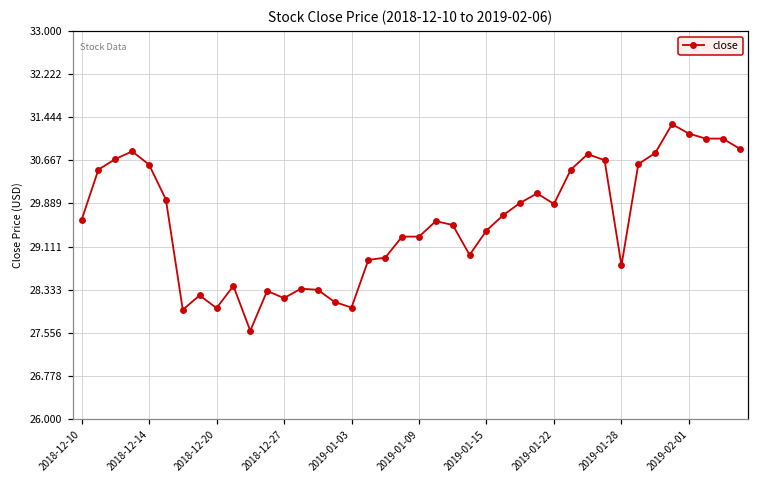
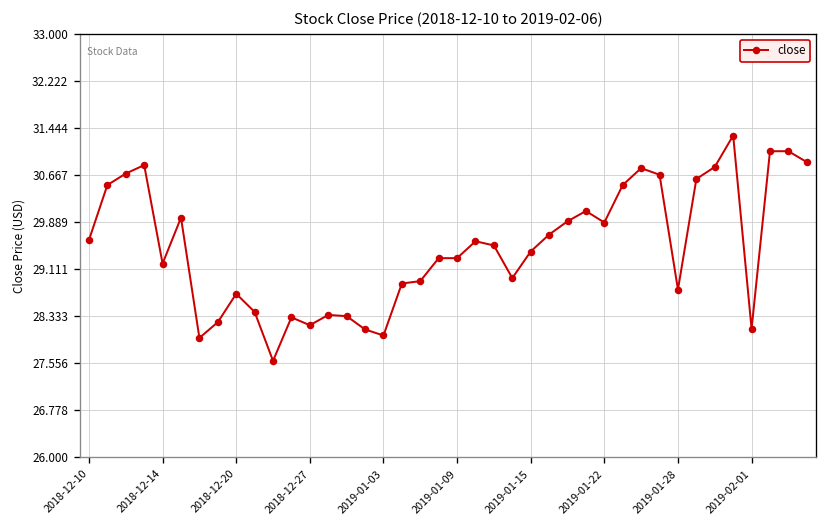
2018-12-14: 30.6 -> 29.2
2018-12-20: 28.0 -> 28.7
2019-02-01: 31.2 -> 28.1
